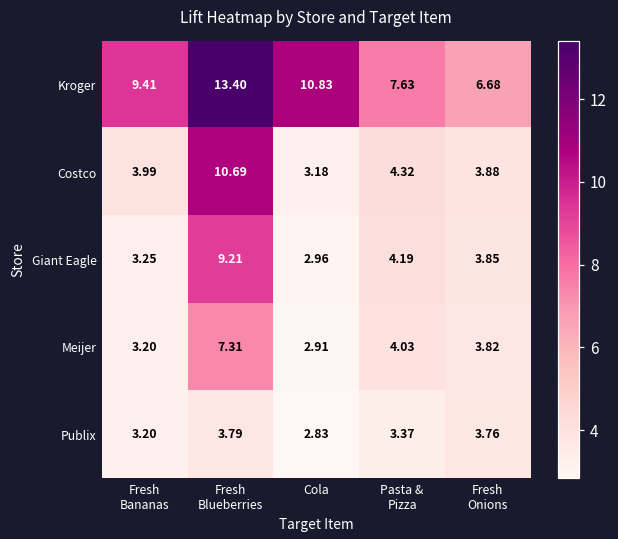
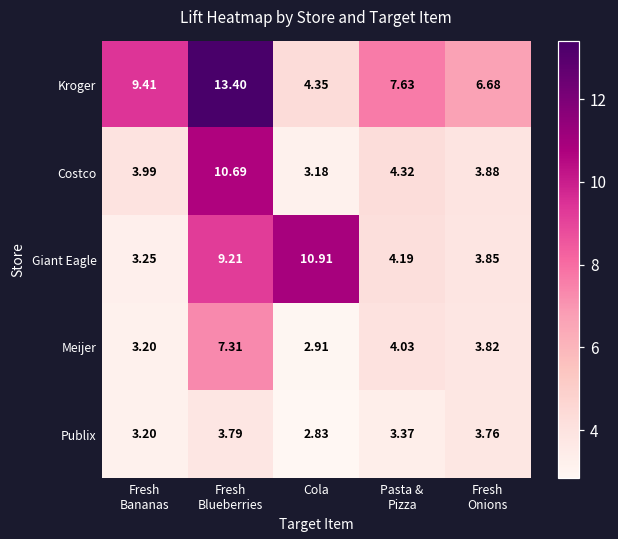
Kroger, Cola: 10.83 -> 4.35
Giant Eagle, Cola: 2.96 -> 10.91
